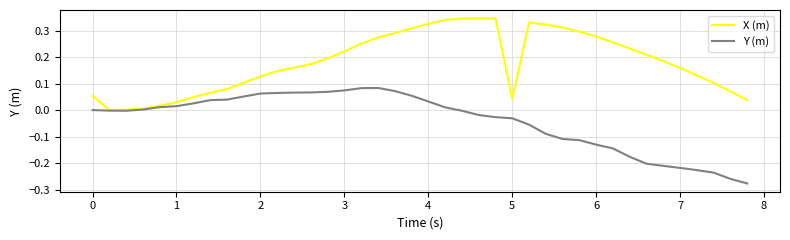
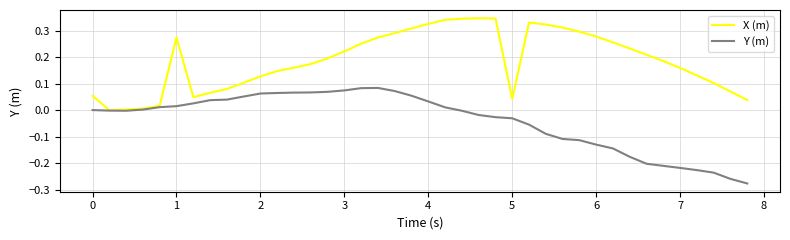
X (m), 1: 0.03 -> 0.28
